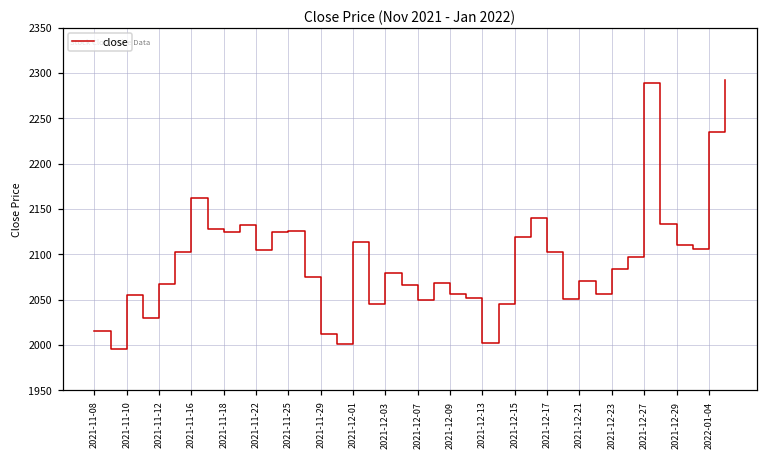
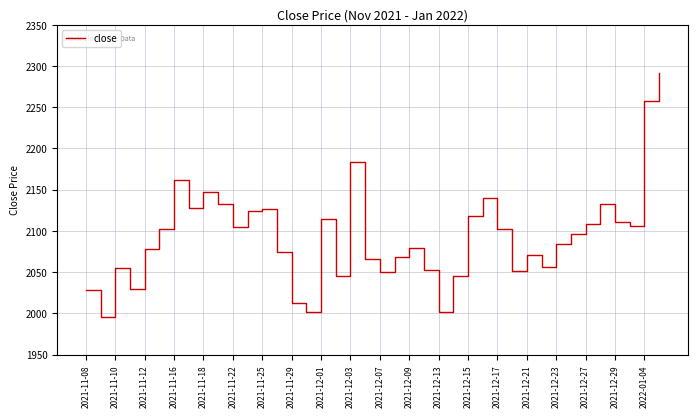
2021-11-08: 2020 -> 2030
2021-11-12: 2070 -> 2080
2021-11-18: 2120 -> 2150
2021-12-03: 2080 -> 2180
2021-12-09: 2060 -> 2080
2021-12-27: 2290 -> 2110
2022-01-04: 2230 -> 2260
